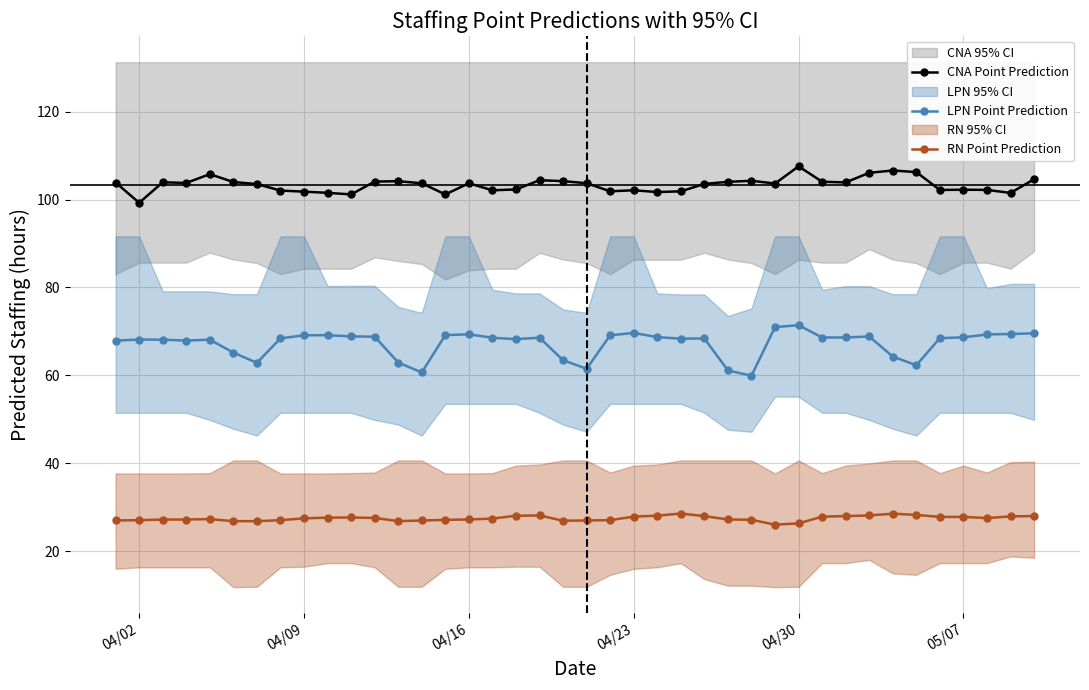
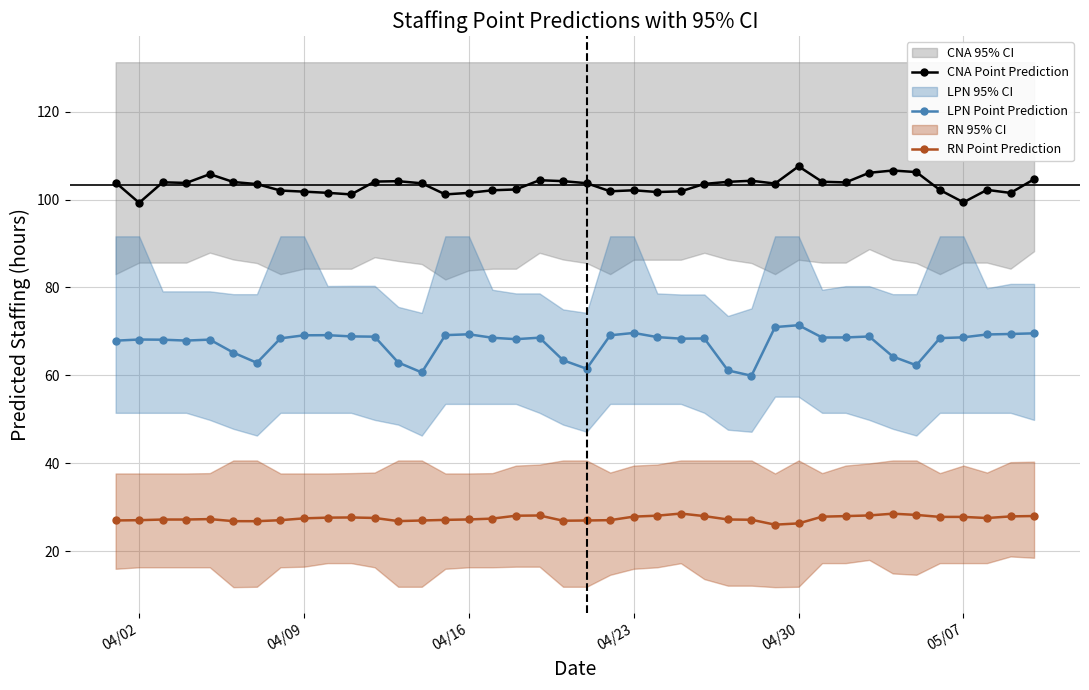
CNA Point Prediction, 04/16: 104 -> 102
CNA Point Prediction, 05/07: 102 -> 99
